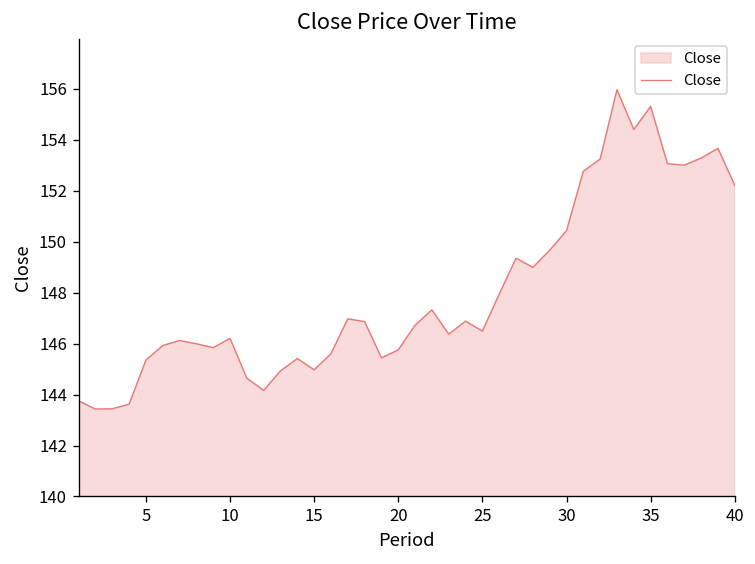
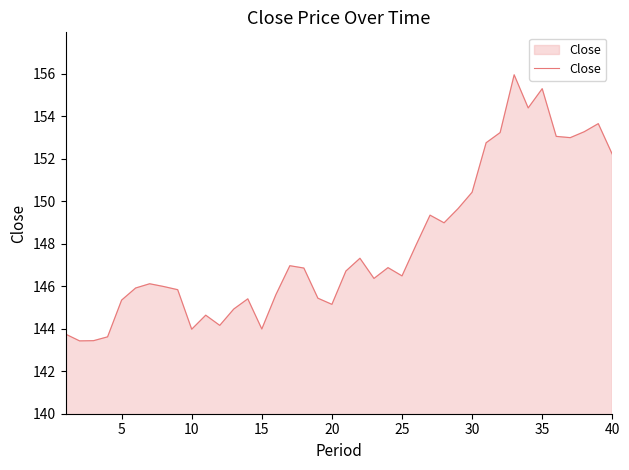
10: 146.2 -> 144.0
15: 145.0 -> 144.0
20: 145.8 -> 145.2
